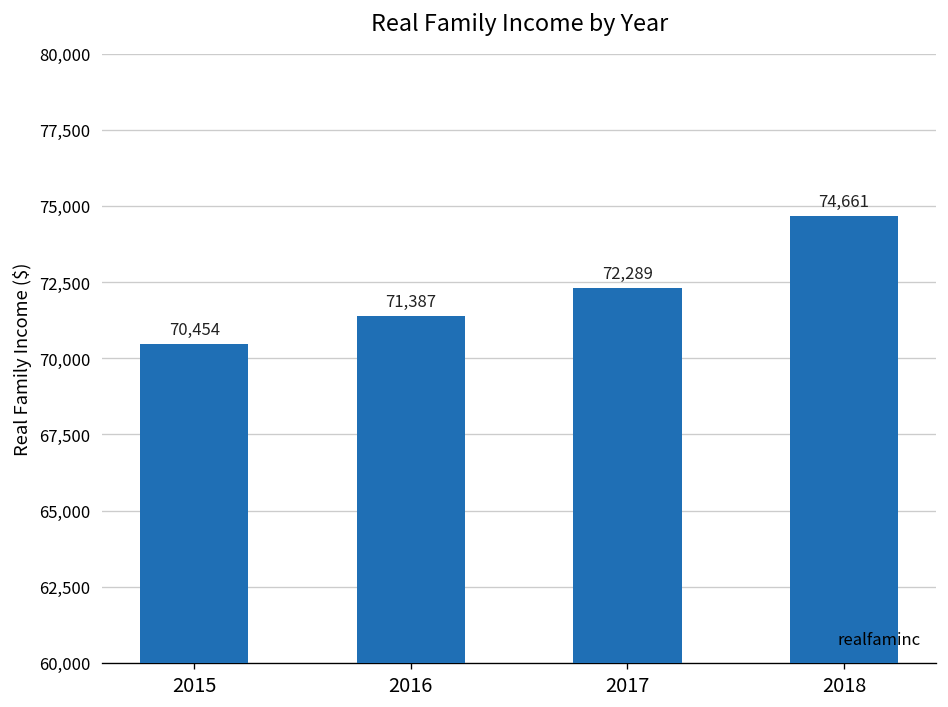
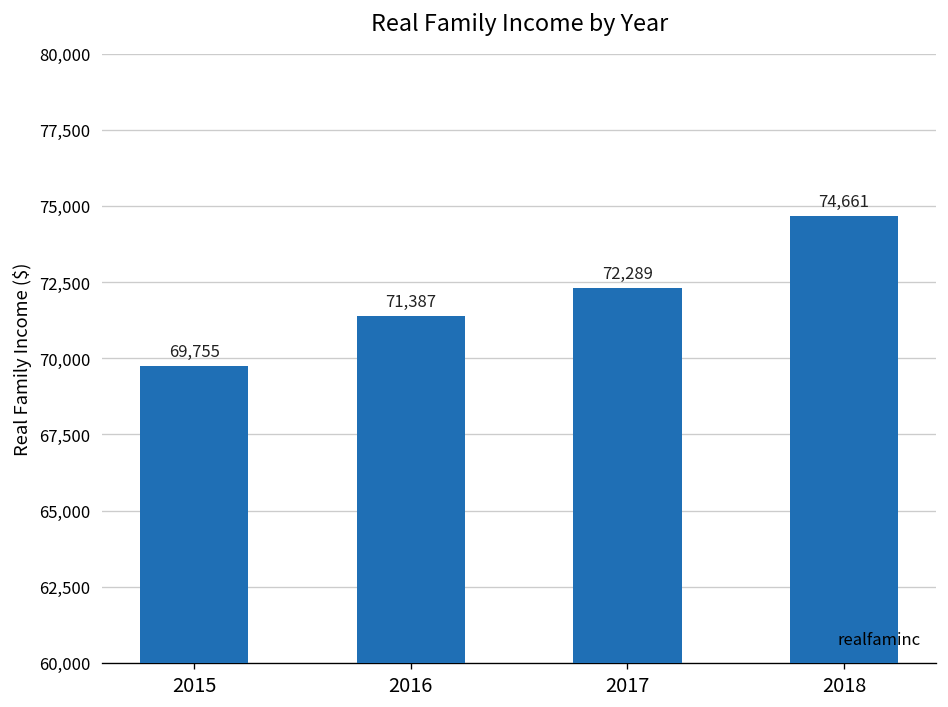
2015: 70,454 -> 69,755
